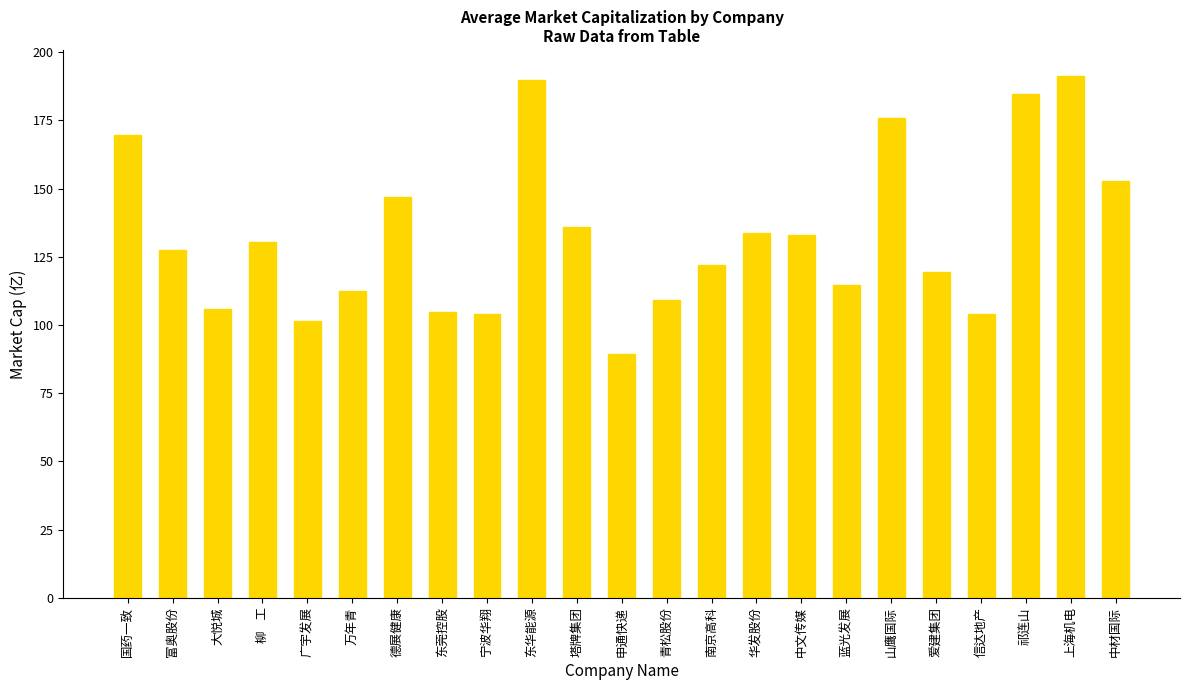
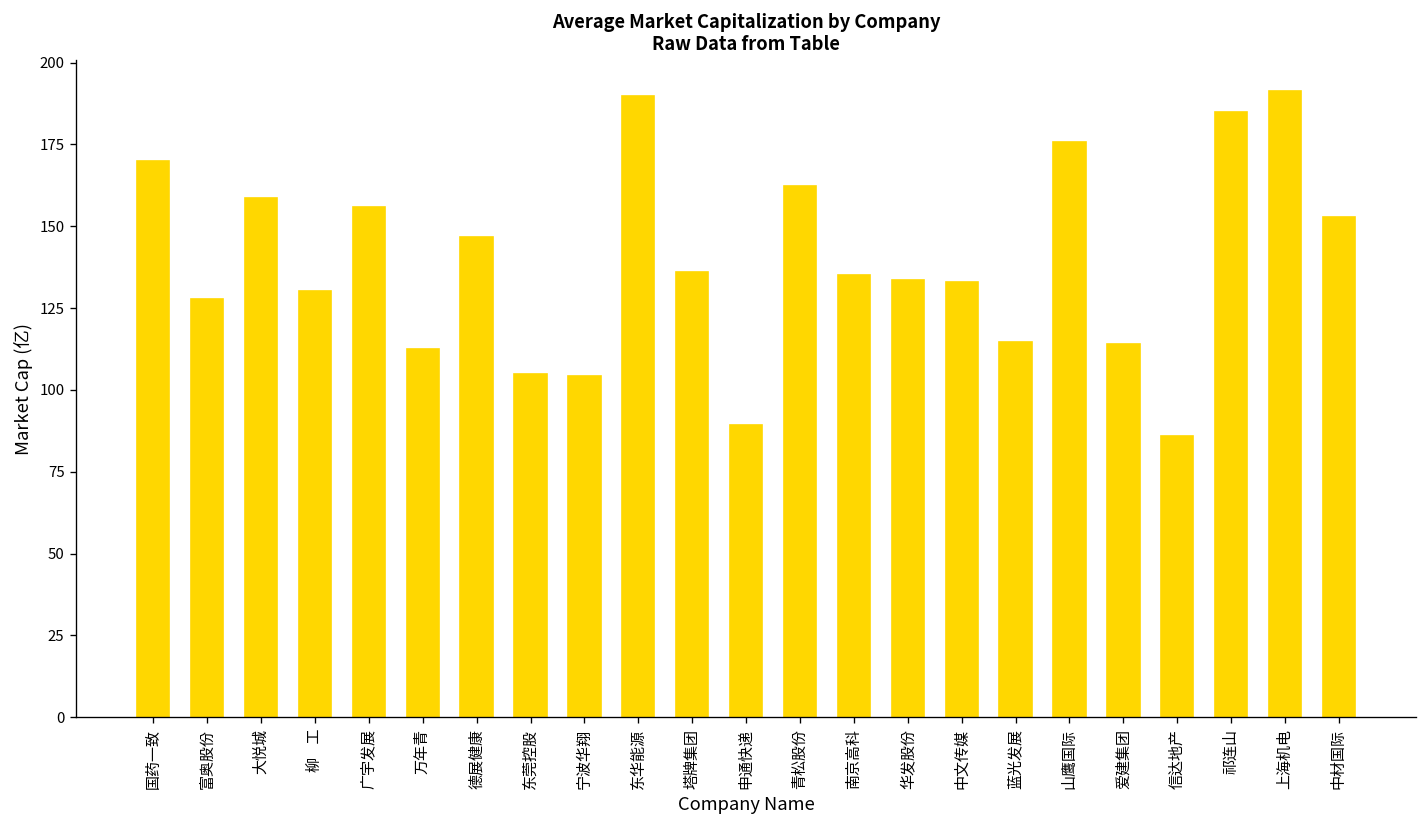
大悦城: 106 -> 159
广宇发展: 101 -> 156
青松股份: 109 -> 162
南京高科: 122 -> 135
爱建集团: 119 -> 114
信达地产: 104 -> 86
